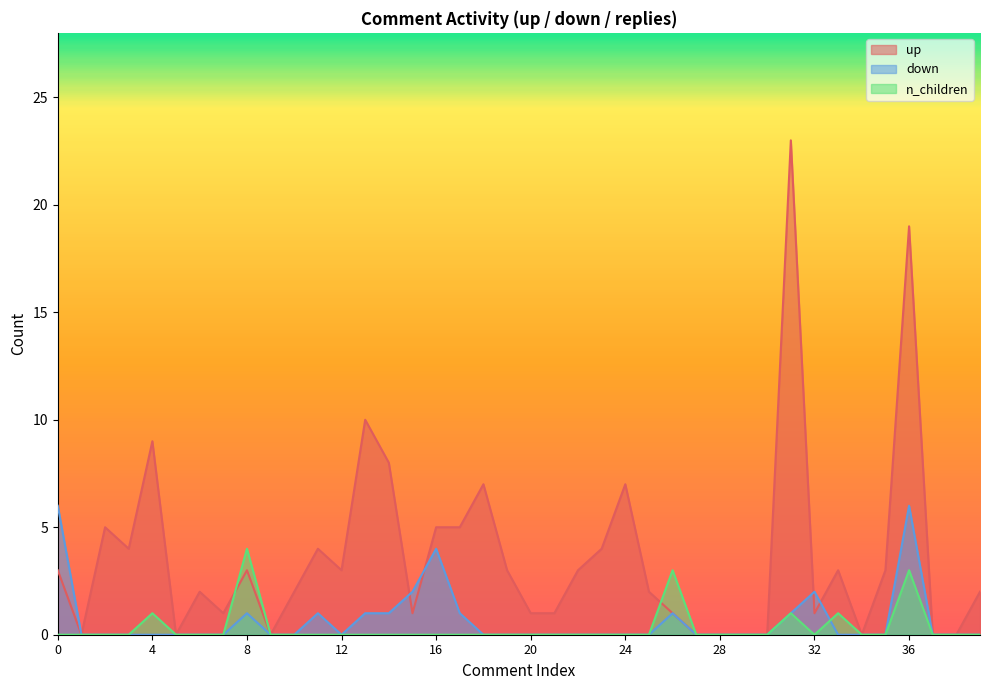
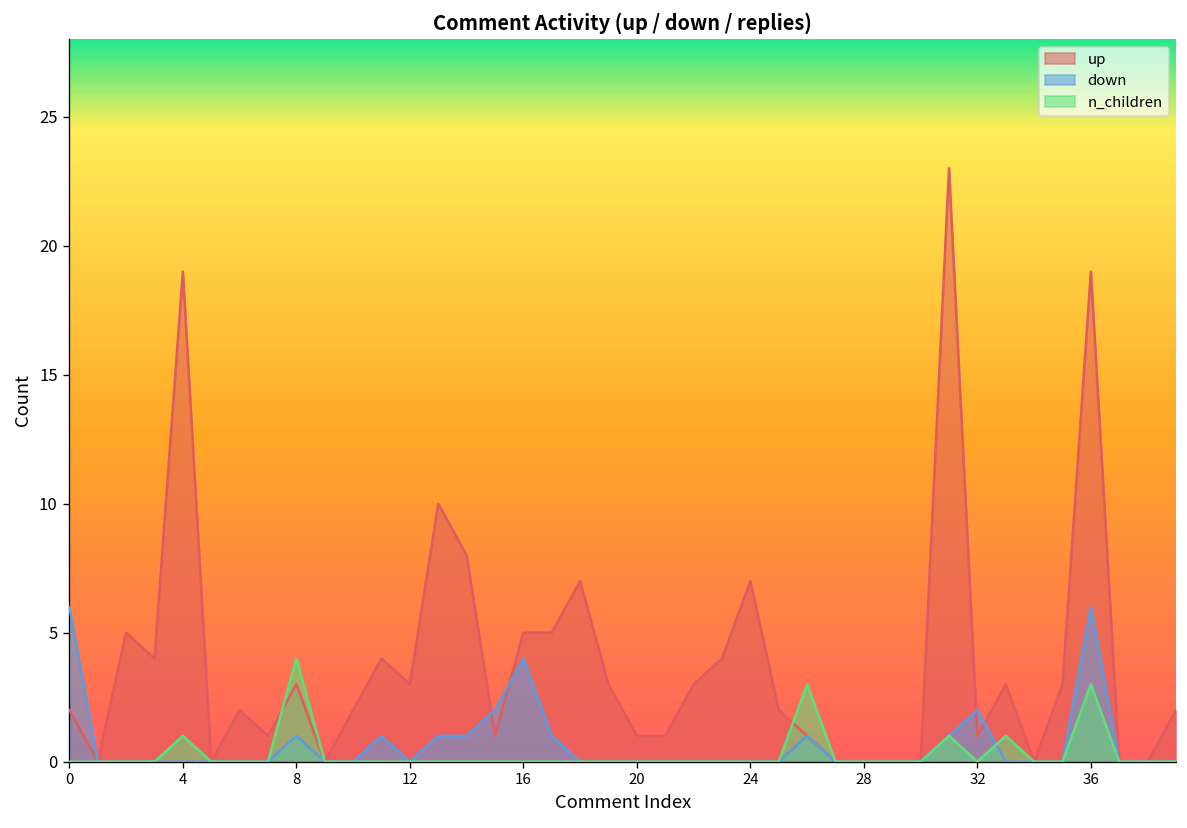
up, 0: 3 -> 2
up, 4: 9 -> 19
